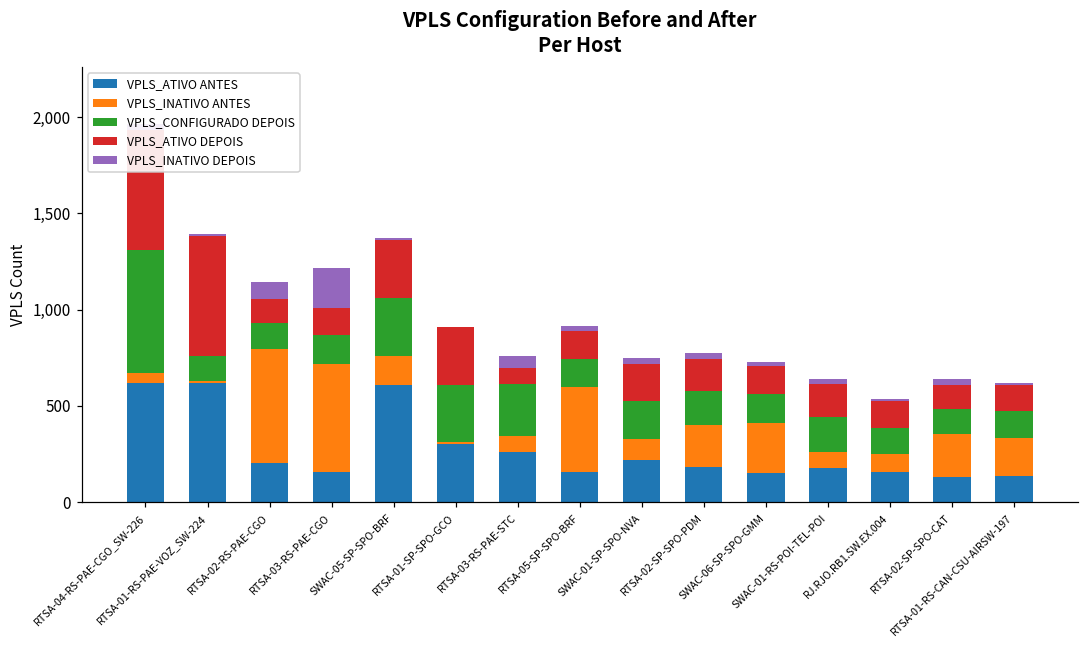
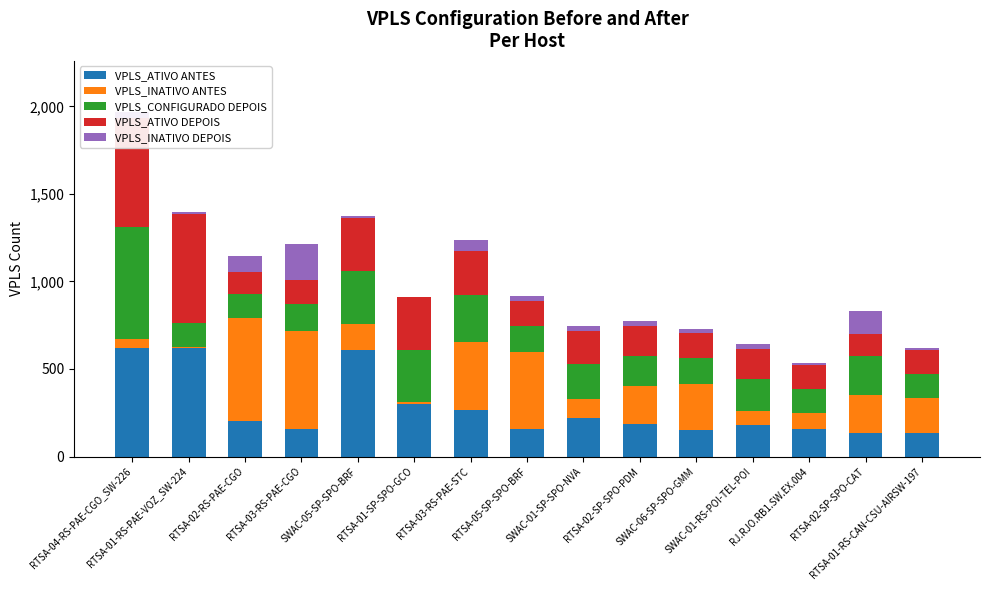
VPLS_INATIVO ANTES, RTSA-03-RS-PAE-STC: 80 -> 390
VPLS_ATIVO DEPOIS, RTSA-03-RS-PAE-STC: 90 -> 250
VPLS_CONFIGURADO DEPOIS, RTSA-02-SP-SPO-CAT: 130 -> 220
VPLS_INATIVO DEPOIS, RTSA-02-SP-SPO-CAT: 30 -> 130
